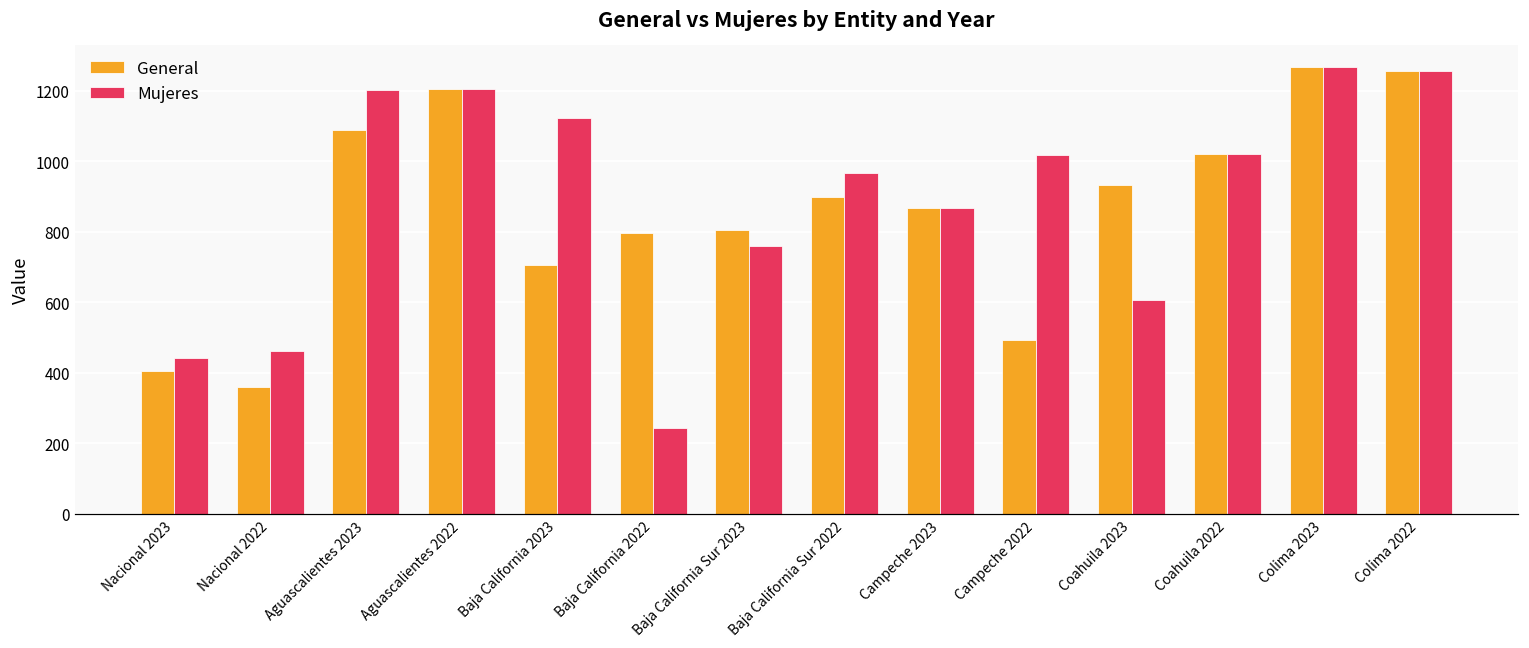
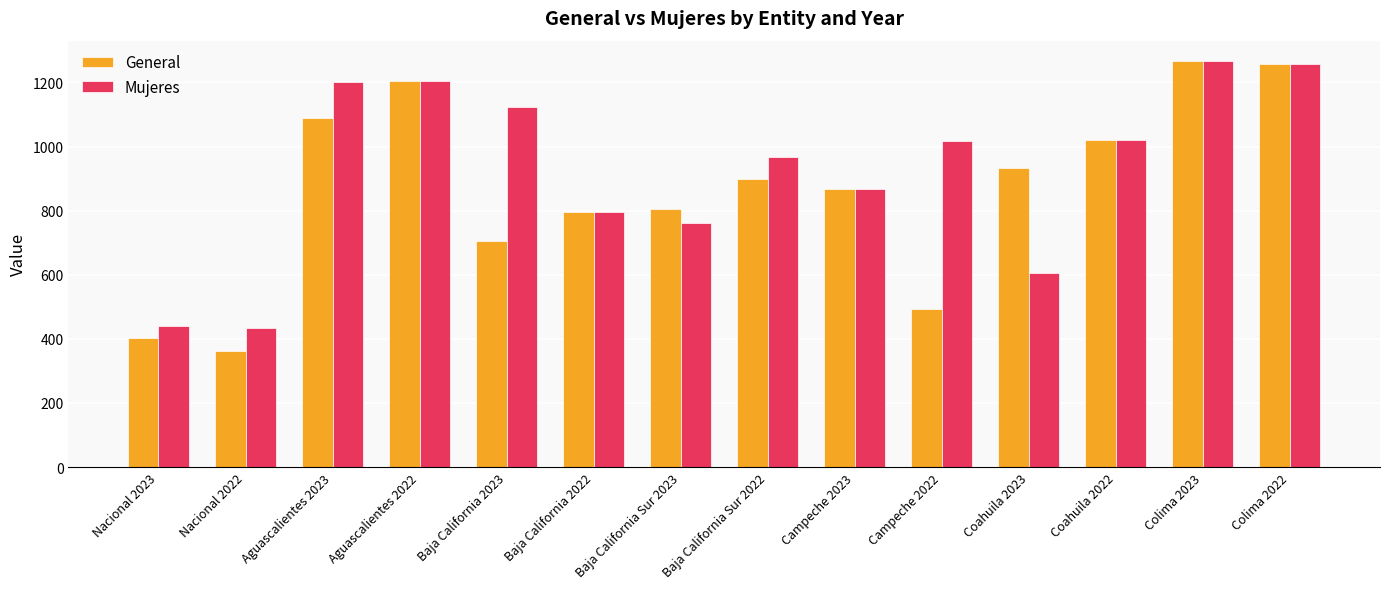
Mujeres, Nacional 2022: 460 -> 430
Mujeres, Baja California 2022: 240 -> 800
